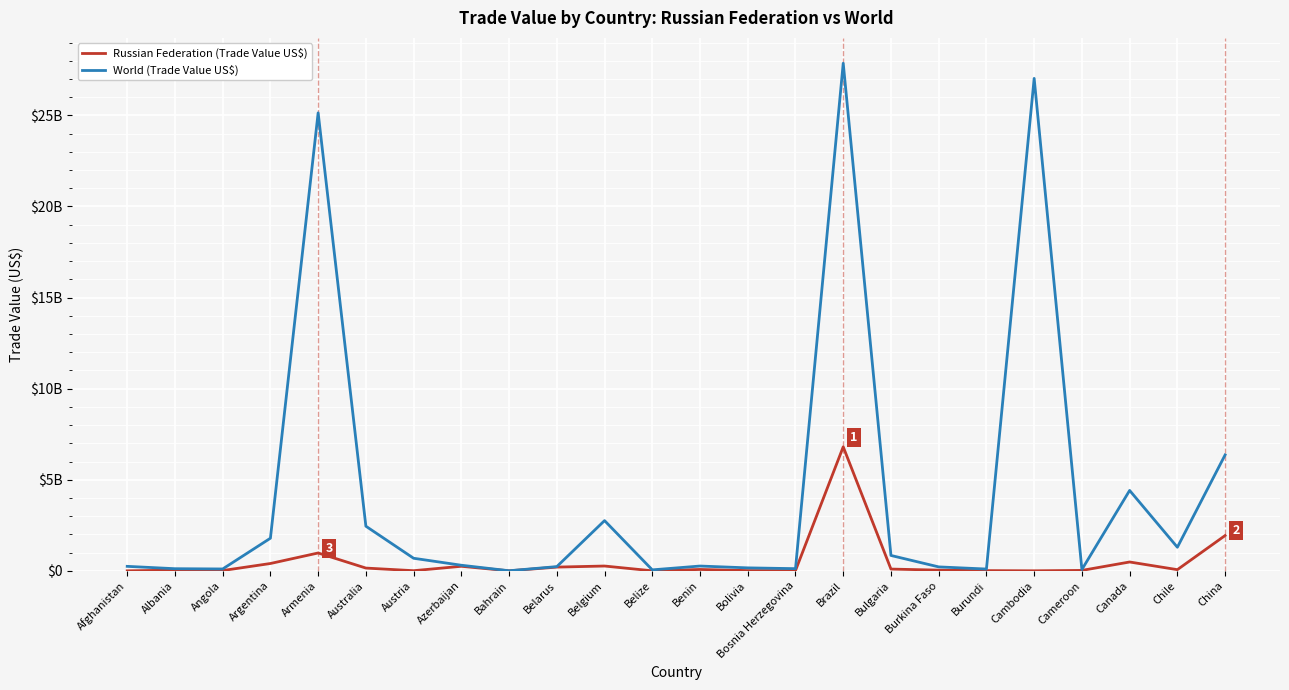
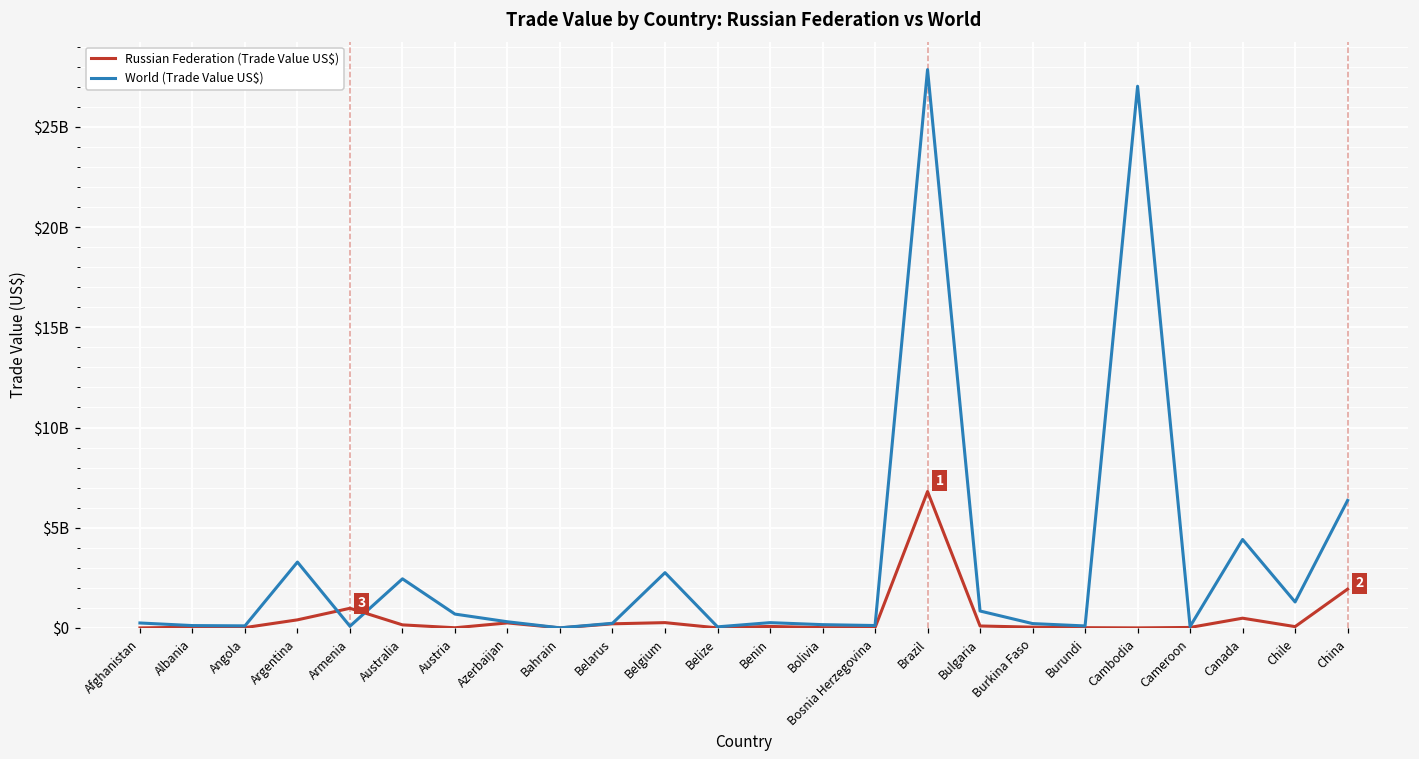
World (Trade Value US$), Argentina: $1800000000 -> $3300000000
World (Trade Value US$), Armenia: $25100000000 -> $100000000
